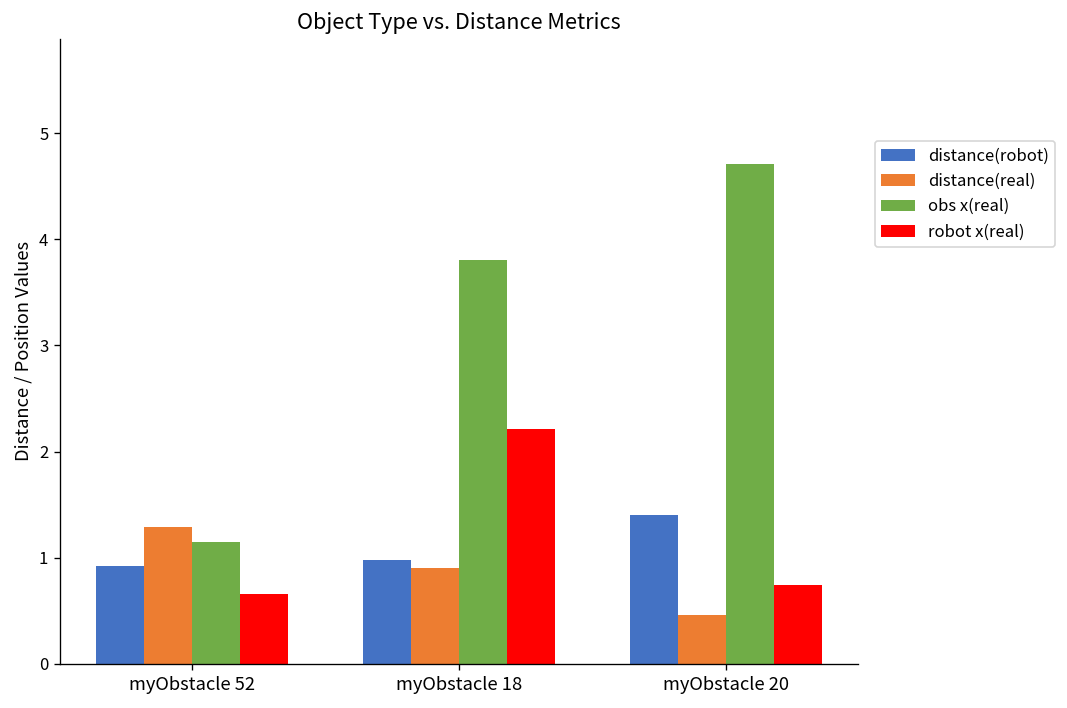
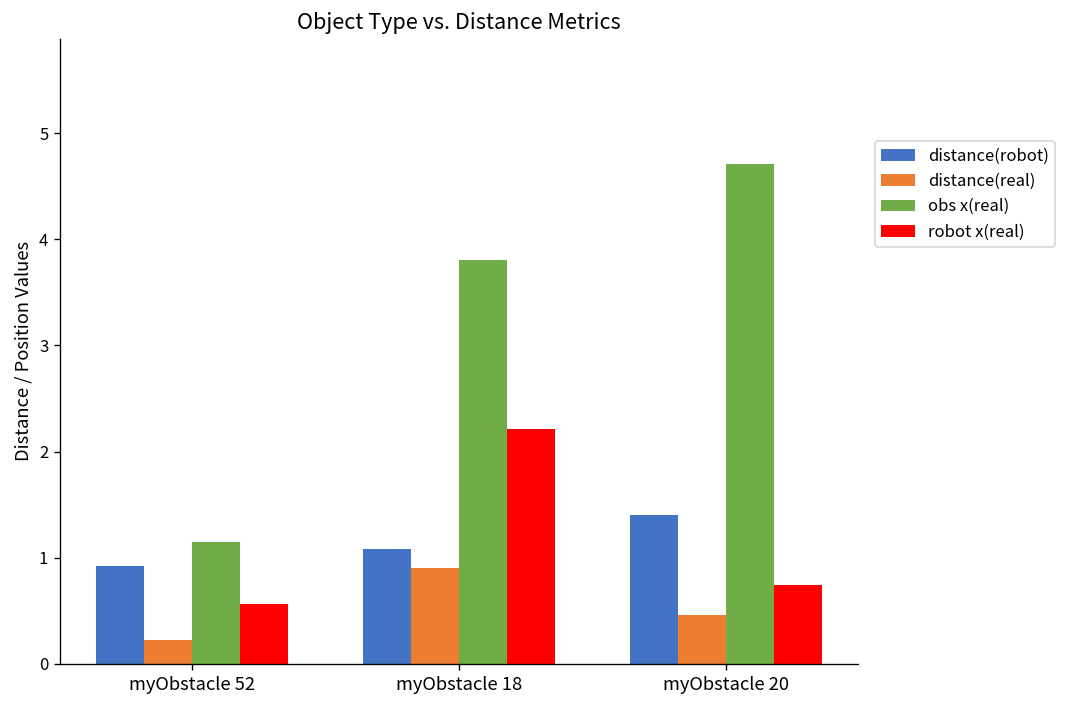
distance(real), myObstacle 52: 1.3 -> 0.2
robot x(real), myObstacle 52: 0.7 -> 0.6
distance(robot), myObstacle 18: 1.0 -> 1.1
